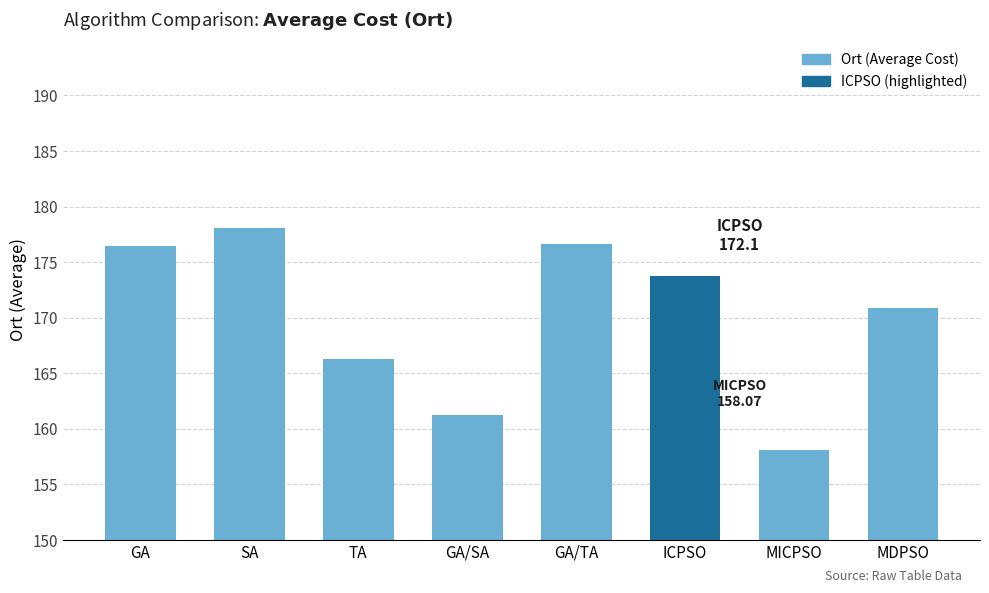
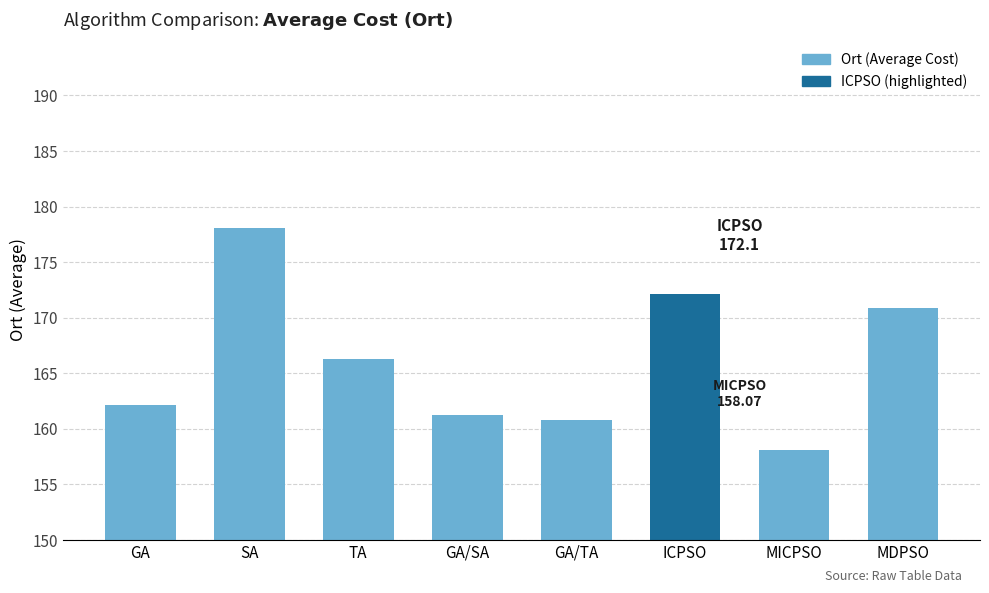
GA: 176.5 -> 162.2
GA/TA: 176.6 -> 160.8
ICPSO: 173.8 -> 172.1
